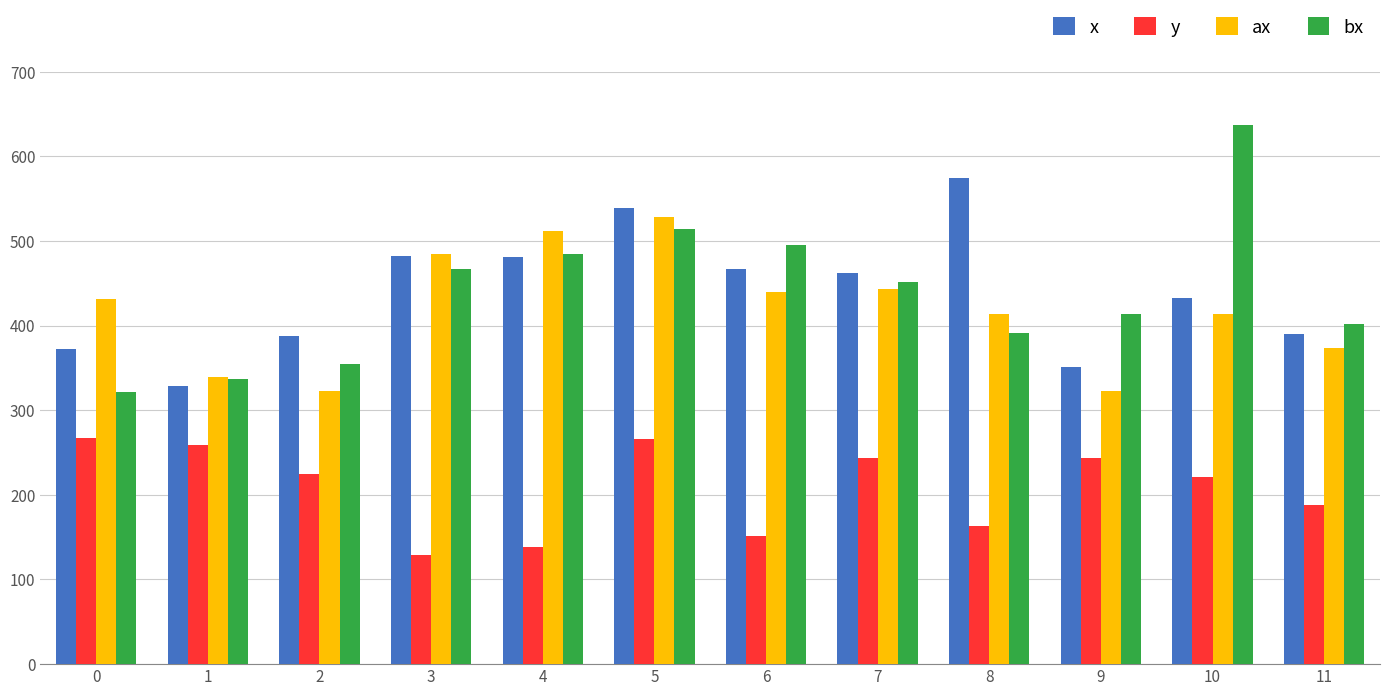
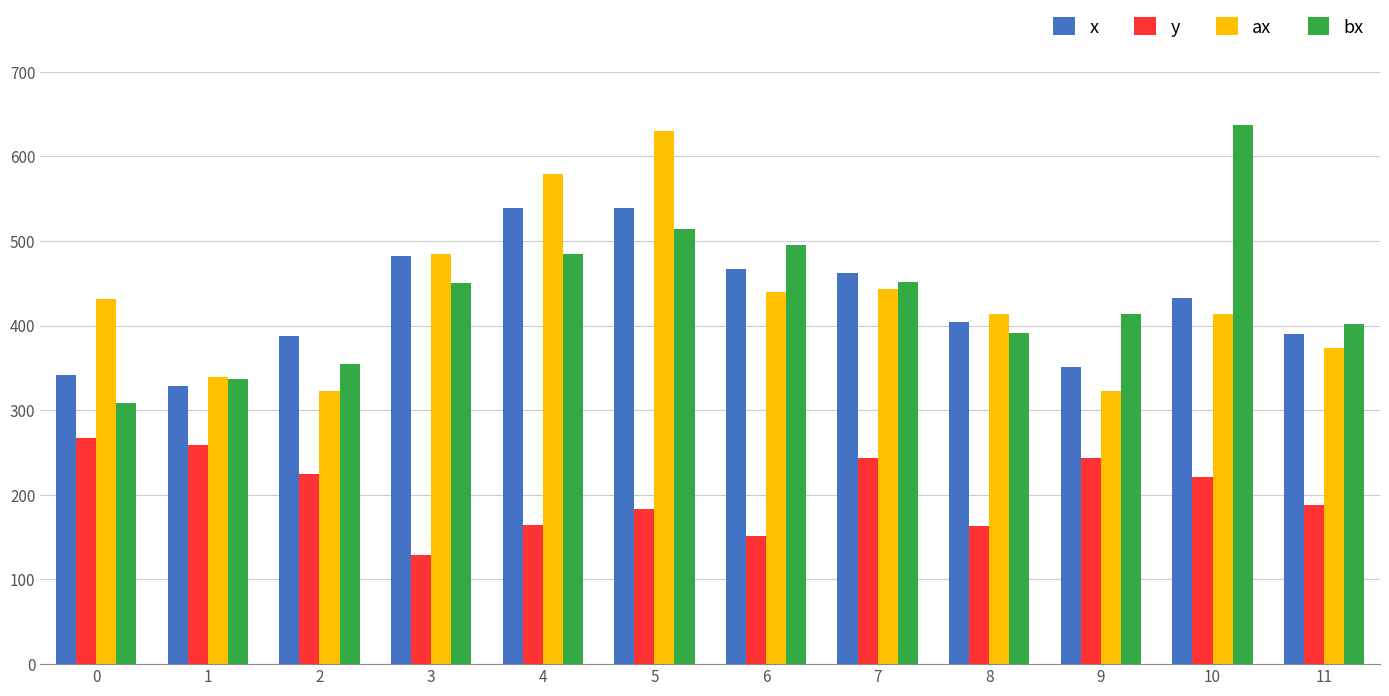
x, 0: 370 -> 340
bx, 0: 320 -> 310
bx, 3: 470 -> 450
x, 4: 480 -> 540
y, 4: 140 -> 160
ax, 4: 510 -> 580
y, 5: 270 -> 180
ax, 5: 530 -> 630
x, 8: 570 -> 400
